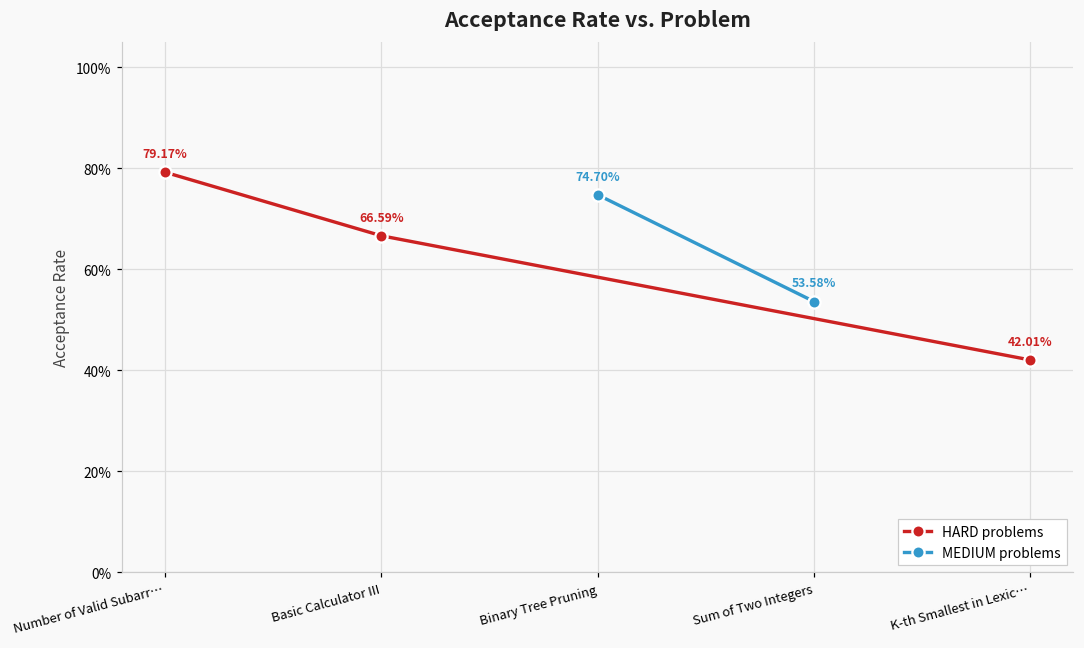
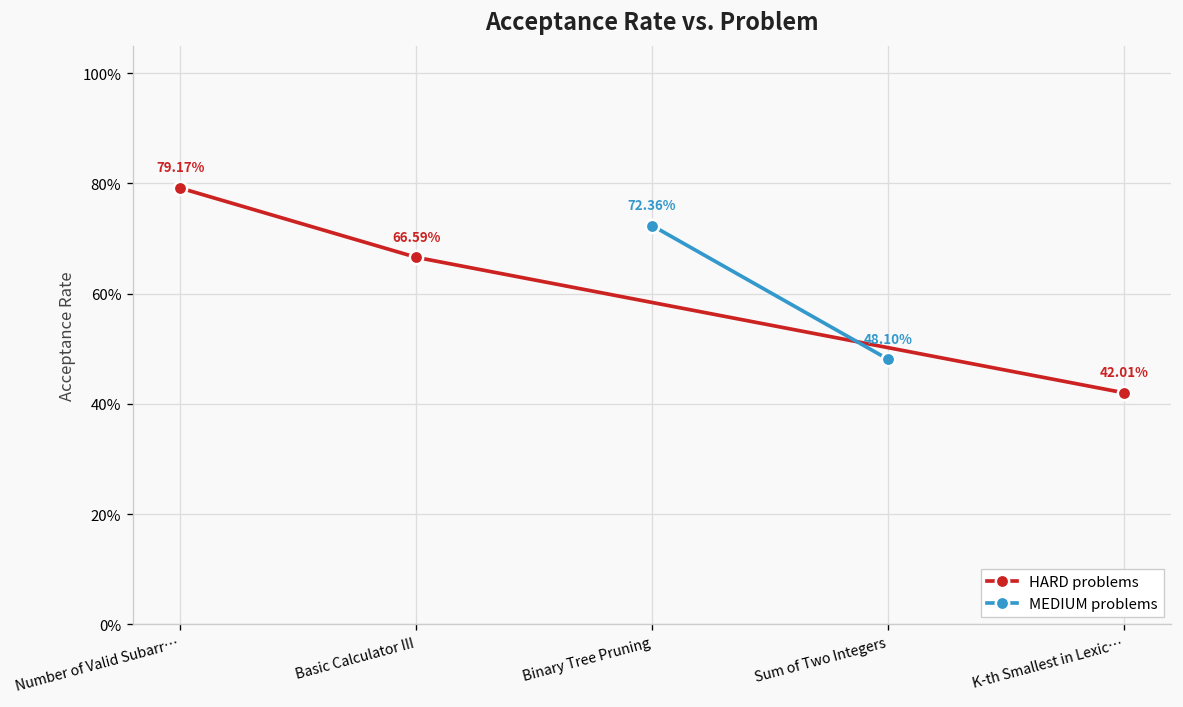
MEDIUM problems, Binary Tree Pruning: 74.70% -> 72.36%
MEDIUM problems, Sum of Two Integers: 53.58% -> 48.10%
